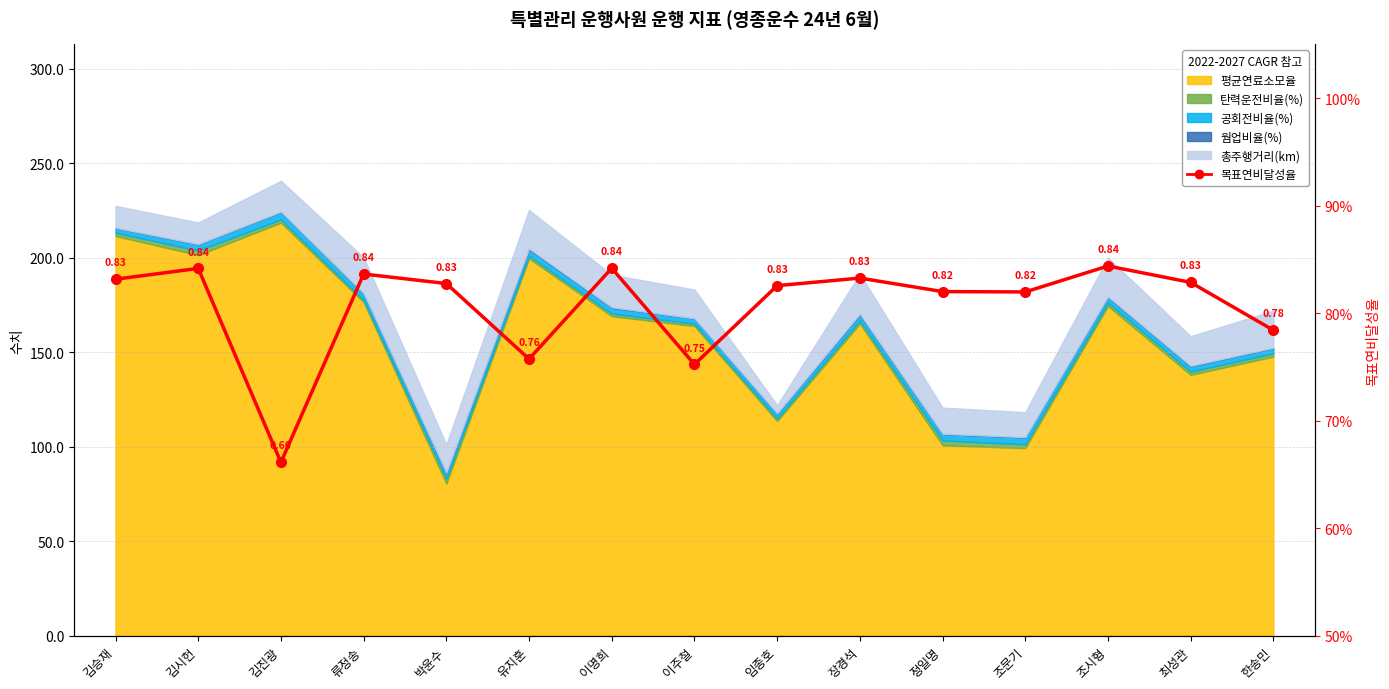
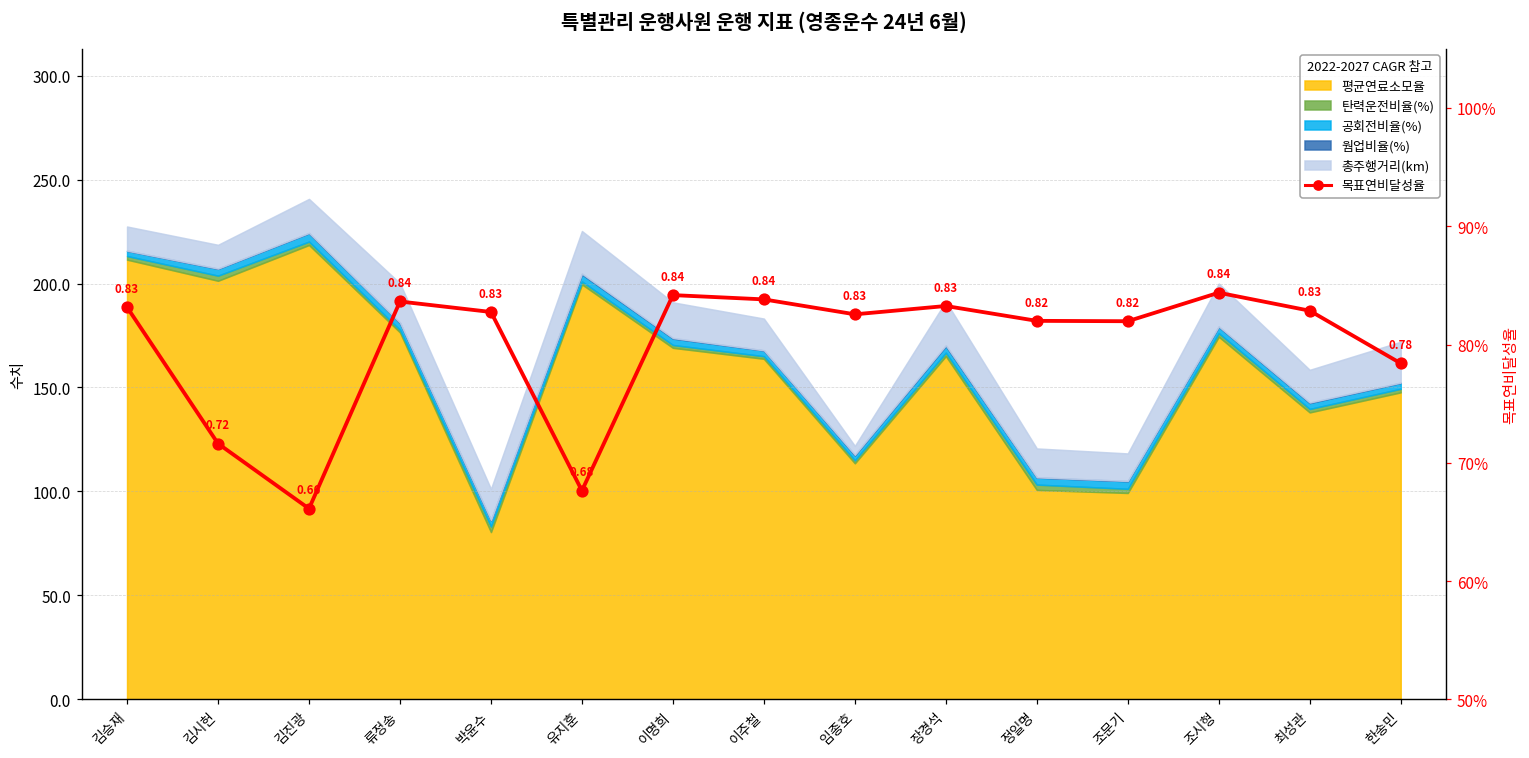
목표연비달성율, 김시헌: 0.84 -> 0.72
목표연비달성율, 유지훈: 0.76 -> 0.68
목표연비달성율, 이주철: 0.75 -> 0.84
